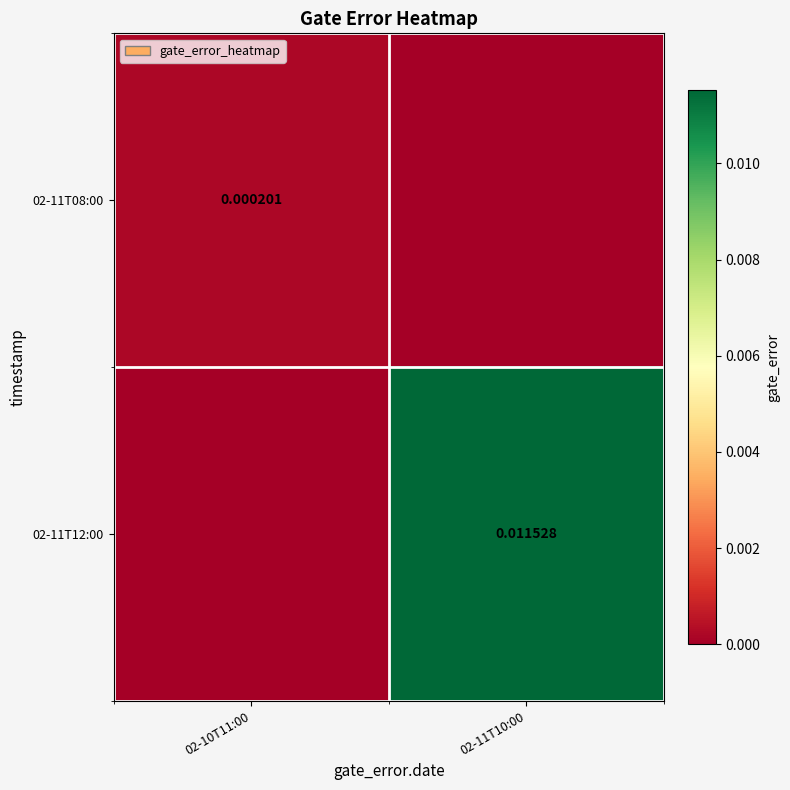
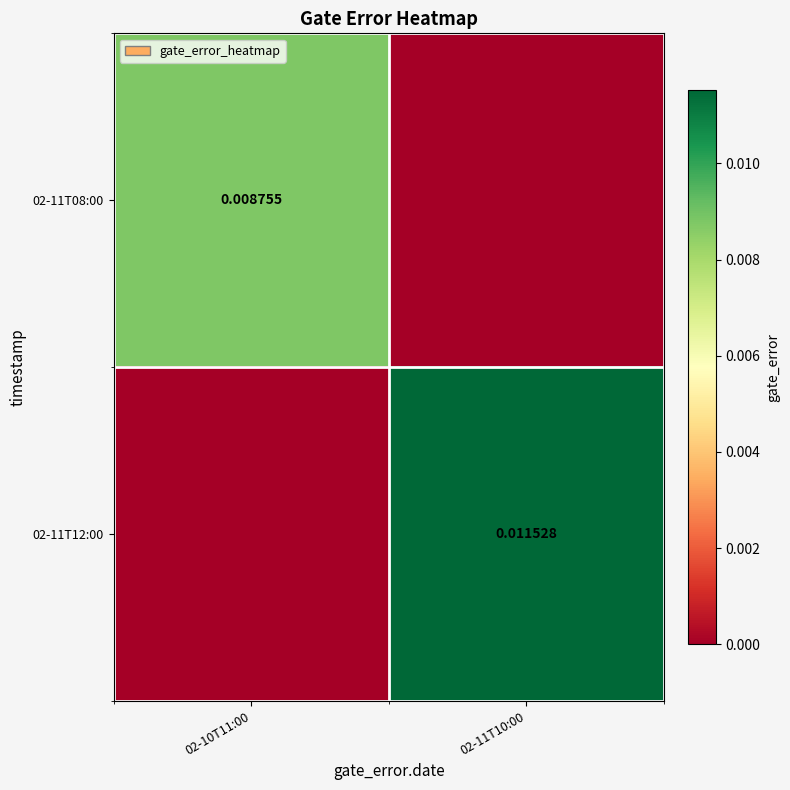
02-11T08:00, 02-10T11:00: 0.000201 -> 0.008755
